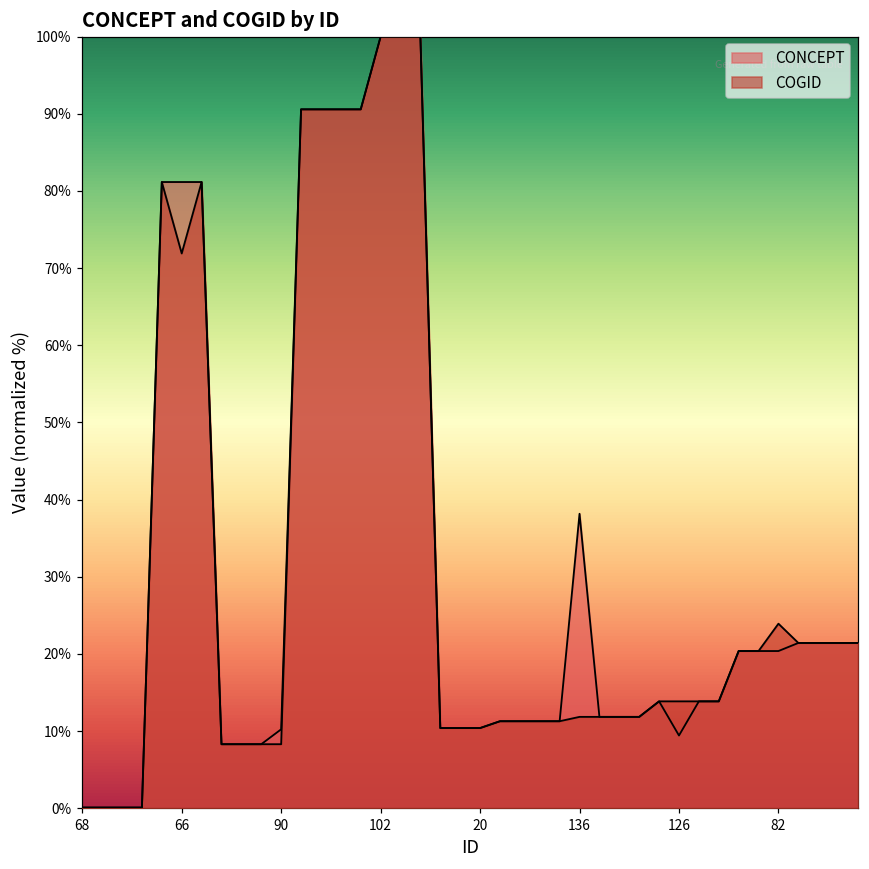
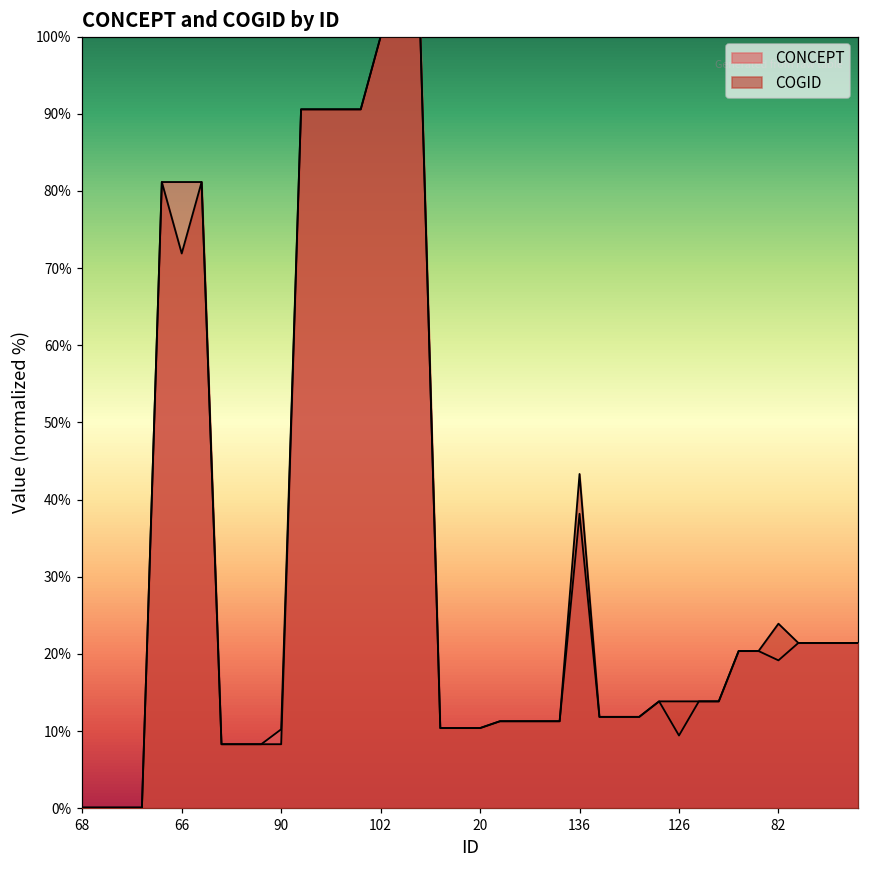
COGID, 136: 12% -> 43%
CONCEPT, 82: 20% -> 19%
